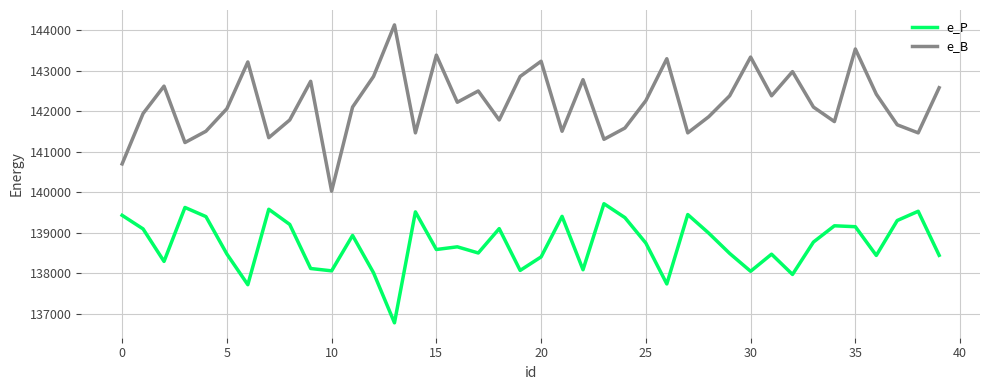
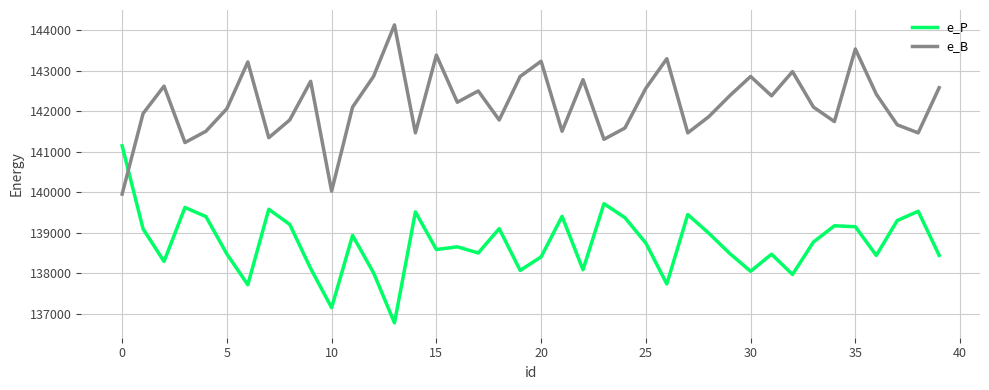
e_P, 0: 139400 -> 141100
e_B, 0: 140700 -> 140000
e_P, 10: 138100 -> 137200
e_B, 25: 142300 -> 142600
e_B, 30: 143300 -> 142900
